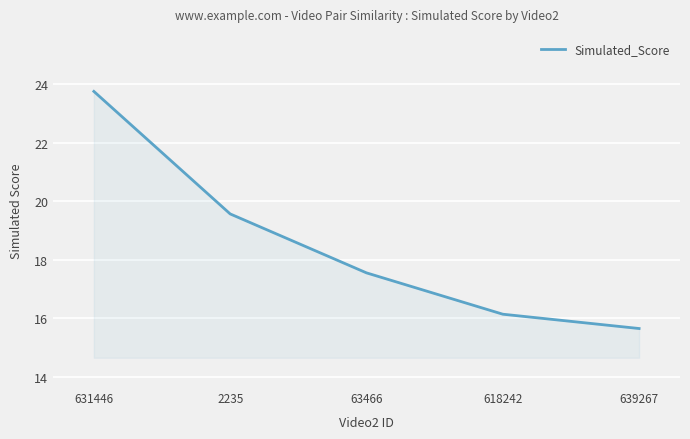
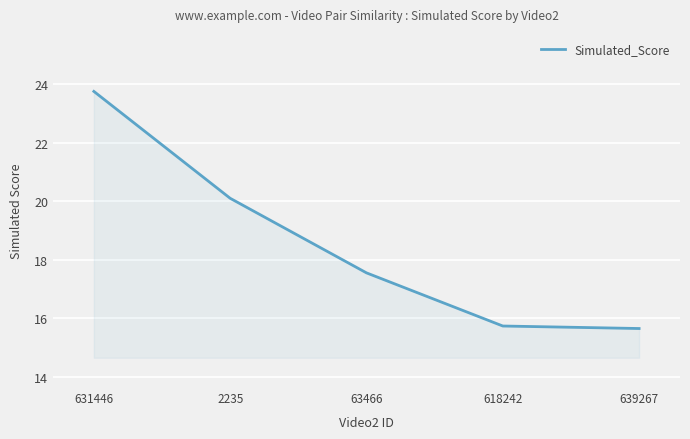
2235: 19.6 -> 20.1
618242: 16.1 -> 15.7
